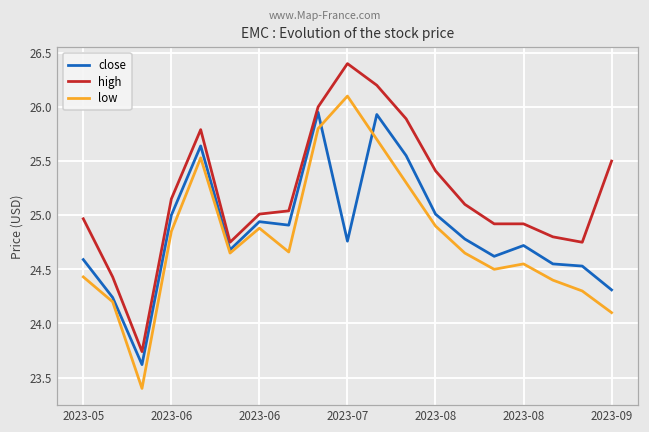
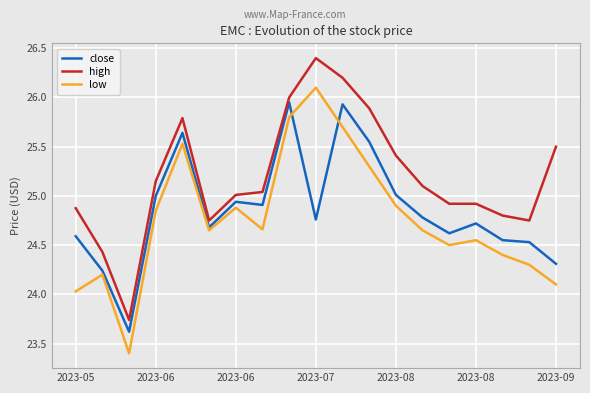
high, 2023-05: 25.0 -> 24.9
low, 2023-05: 24.4 -> 24.0
